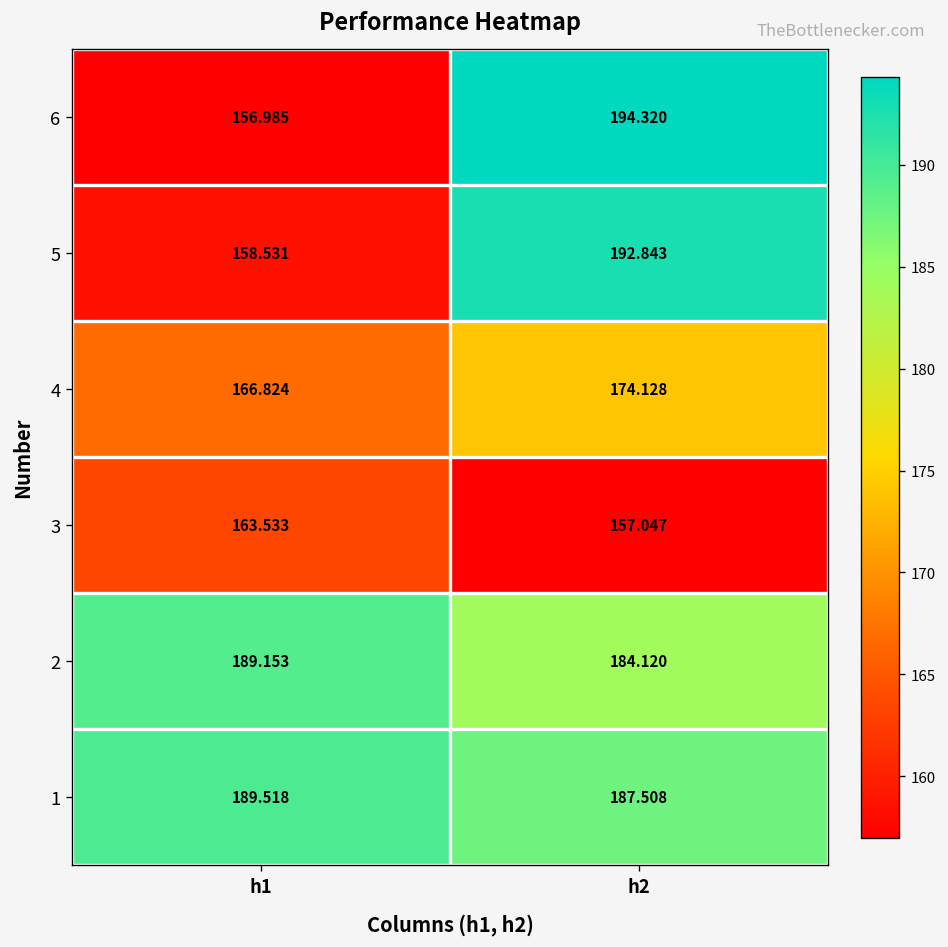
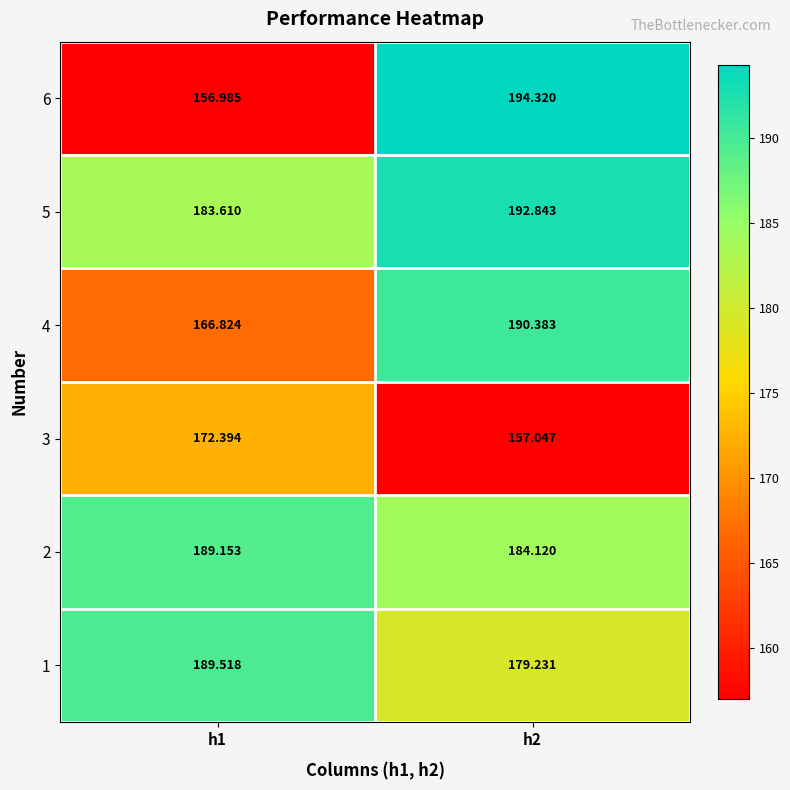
5, h1: 158.531 -> 183.610
4, h2: 174.128 -> 190.383
3, h1: 163.533 -> 172.394
1, h2: 187.508 -> 179.231
